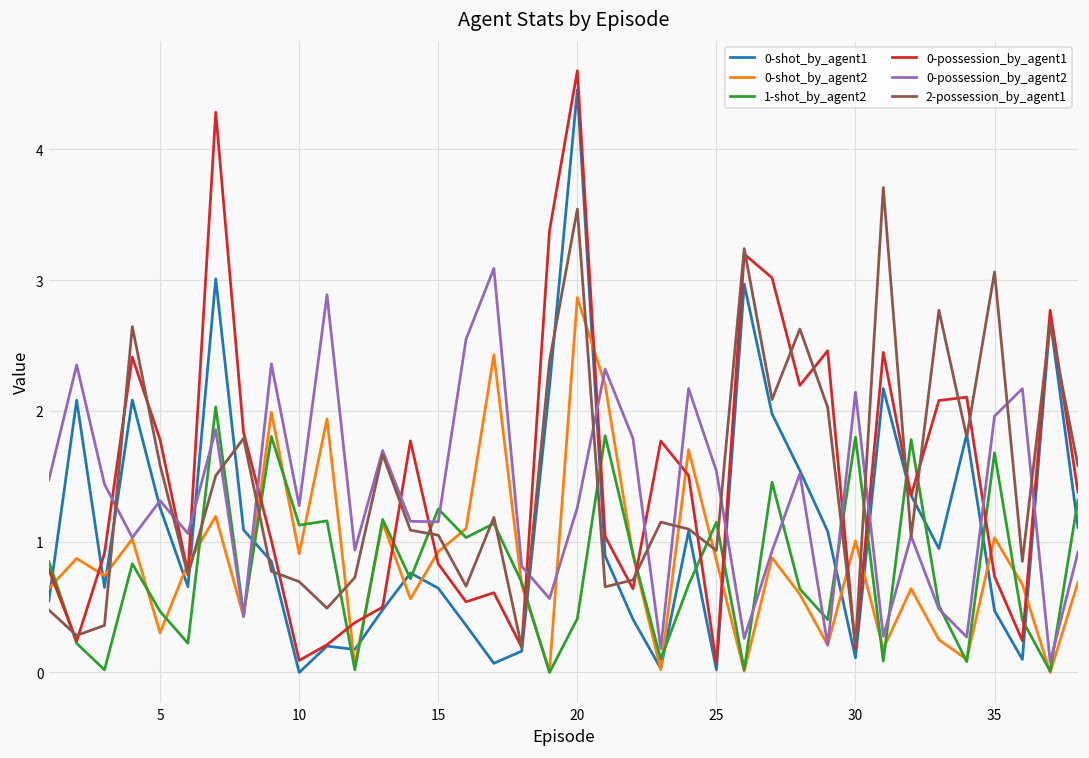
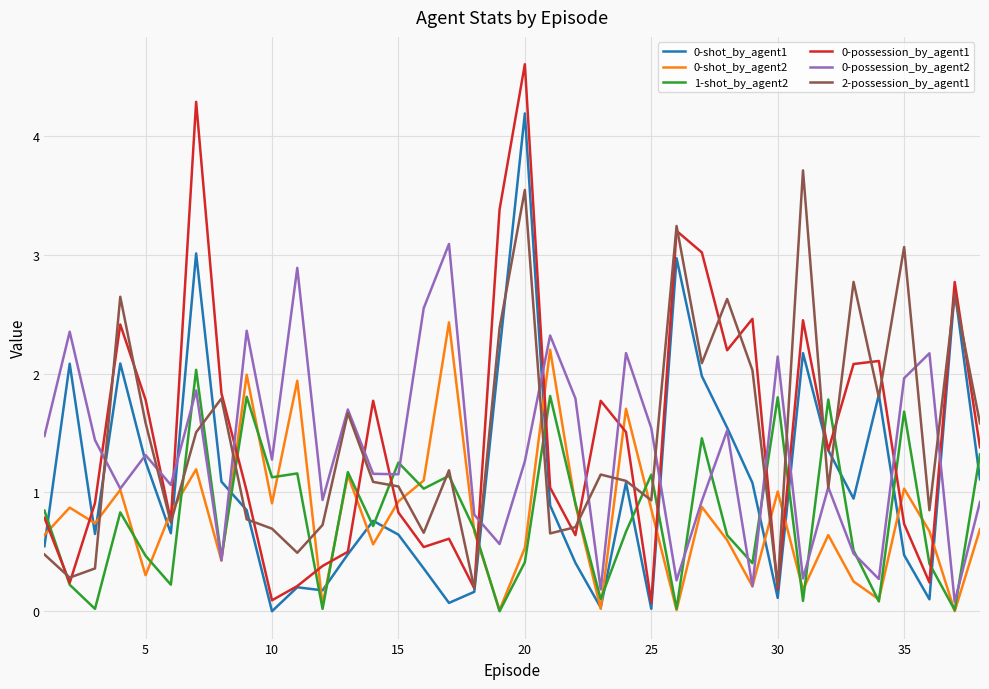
0-shot_by_agent1, 20: 4.46 -> 4.19
0-shot_by_agent2, 20: 2.87 -> 0.53
